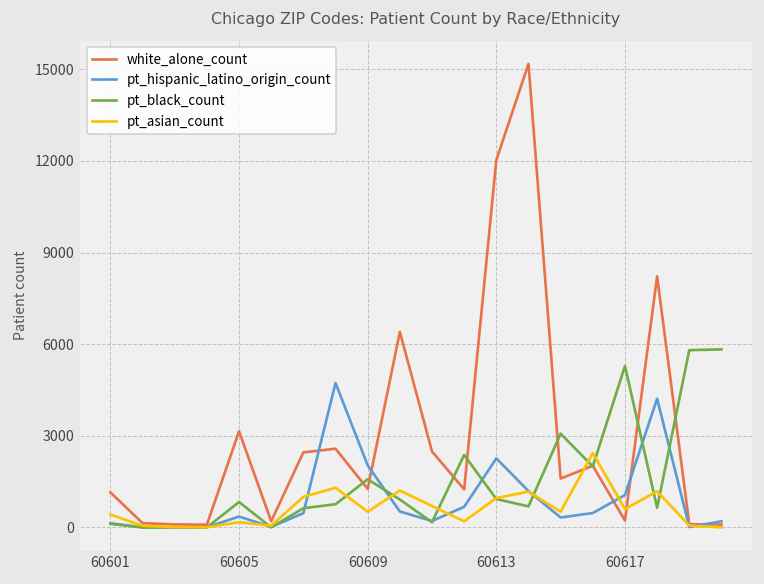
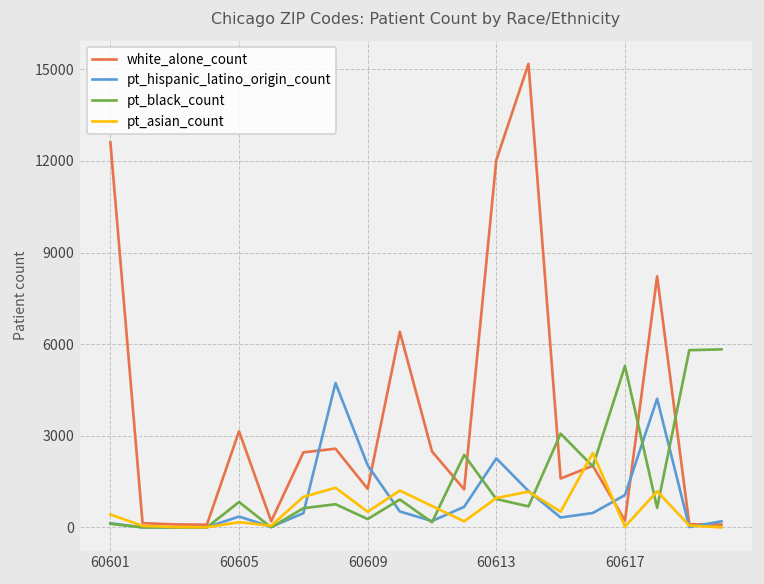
white_alone_count, 60601: 1100 -> 12600
pt_black_count, 60609: 1600 -> 300
pt_asian_count, 60617: 600 -> 0
